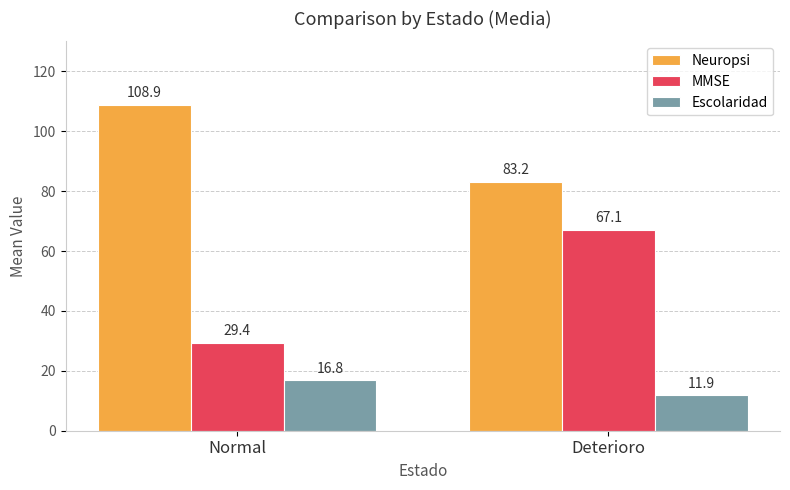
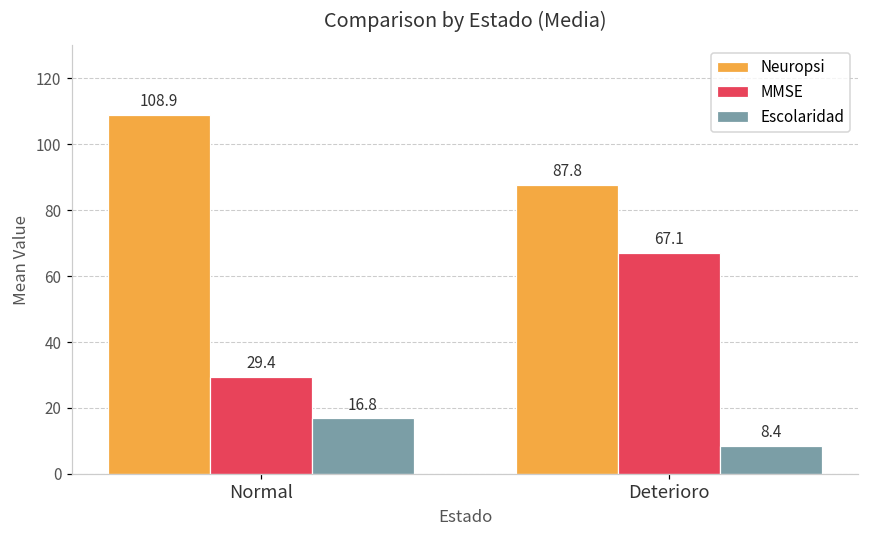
Neuropsi, Deterioro: 83.2 -> 87.8
Escolaridad, Deterioro: 11.9 -> 8.4
